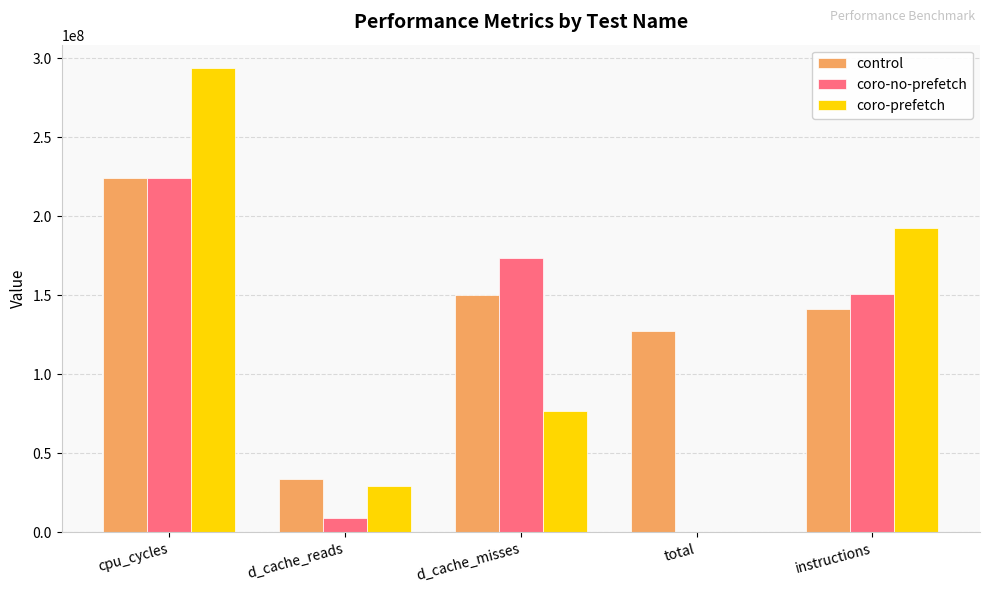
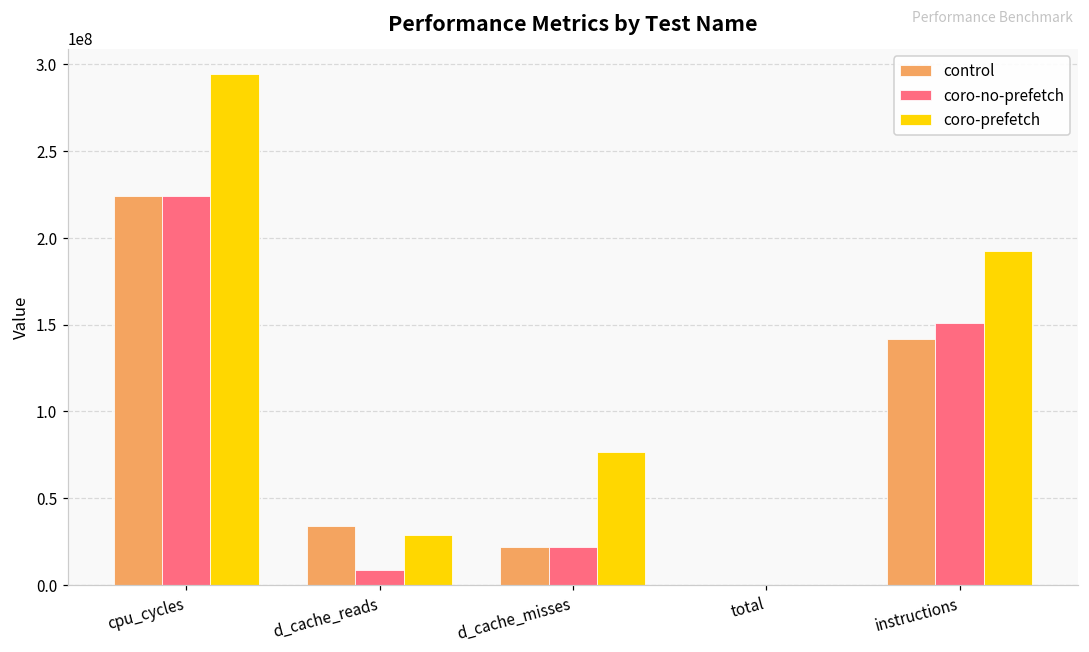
control, d_cache_misses: 150000000 -> 22000000
coro-no-prefetch, d_cache_misses: 173000000 -> 22000000
control, total: 127000000 -> 0
